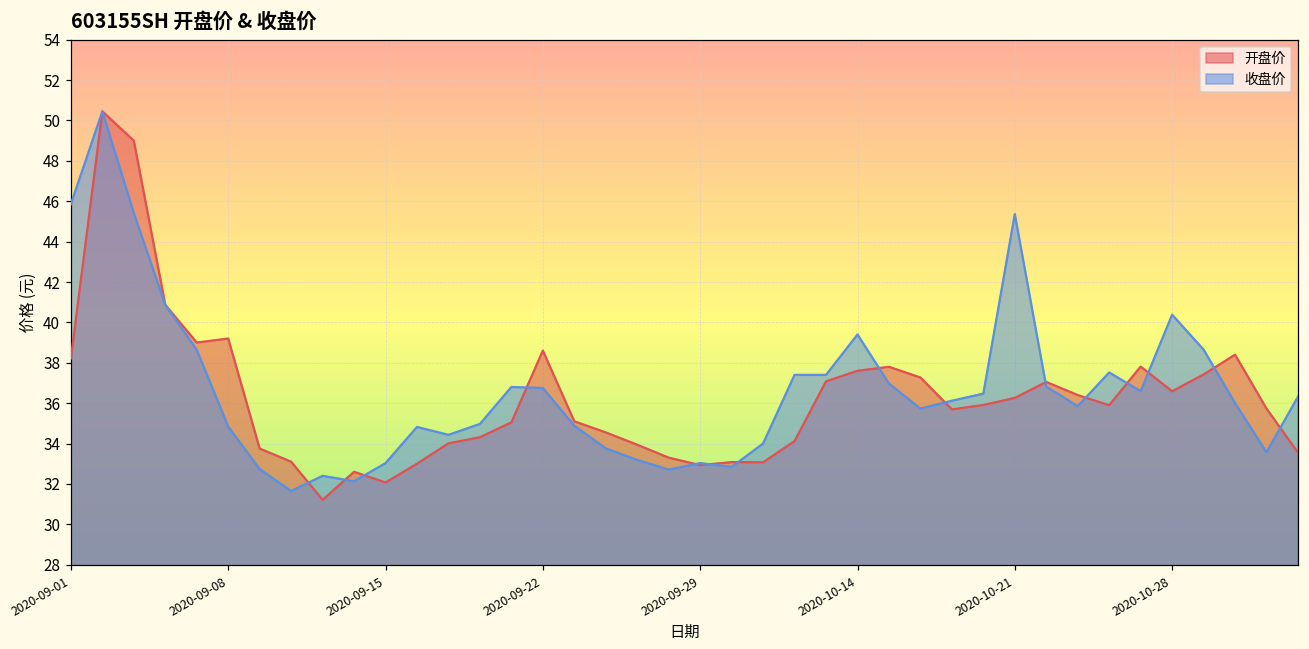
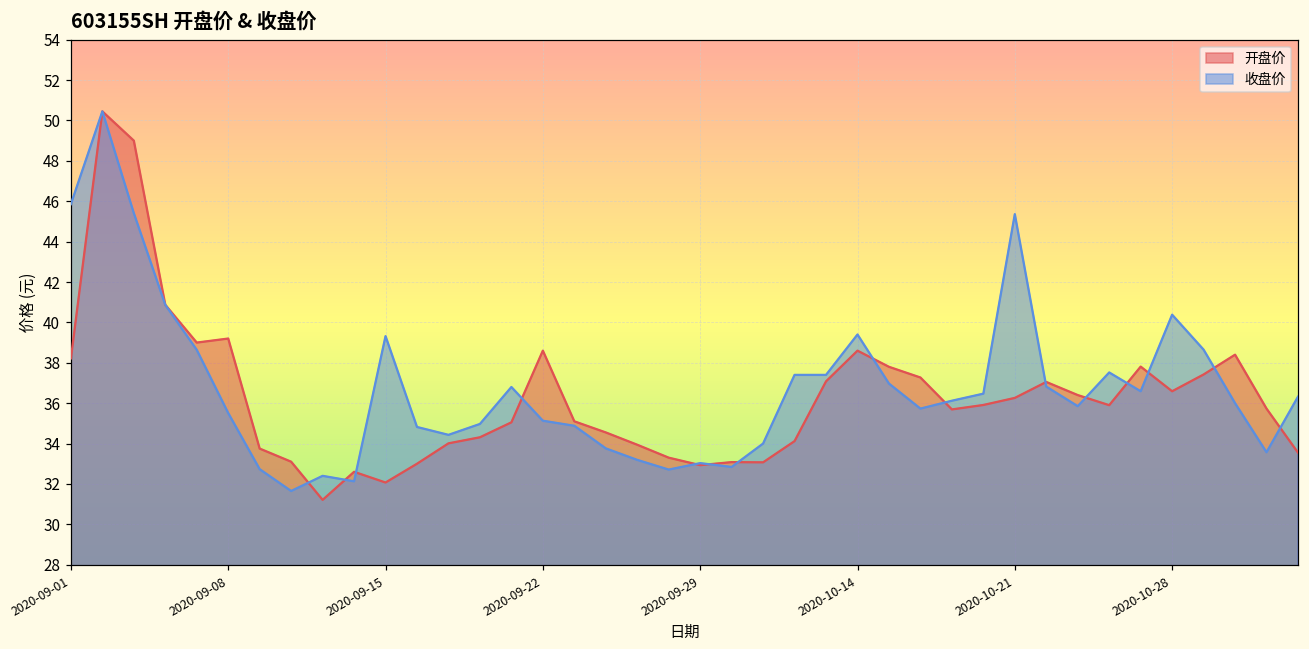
收盘价, 2020-09-08: 34.8 -> 35.5
收盘价, 2020-09-15: 33.0 -> 39.3
收盘价, 2020-09-22: 36.8 -> 35.1
开盘价, 2020-10-14: 37.6 -> 38.6
